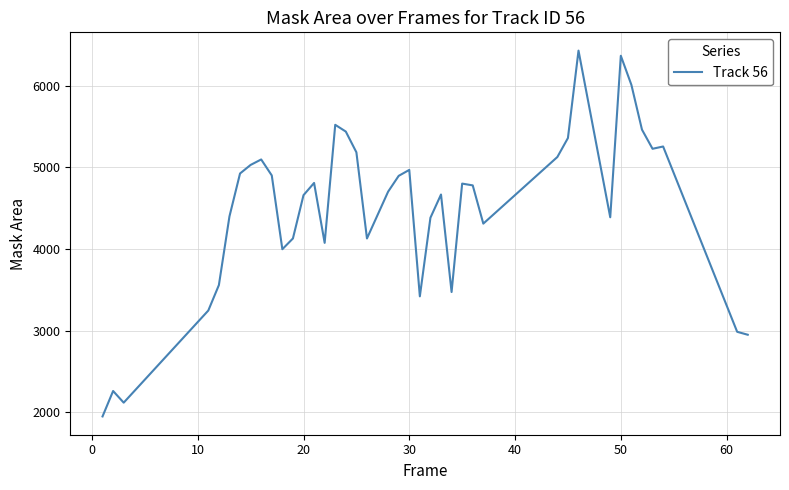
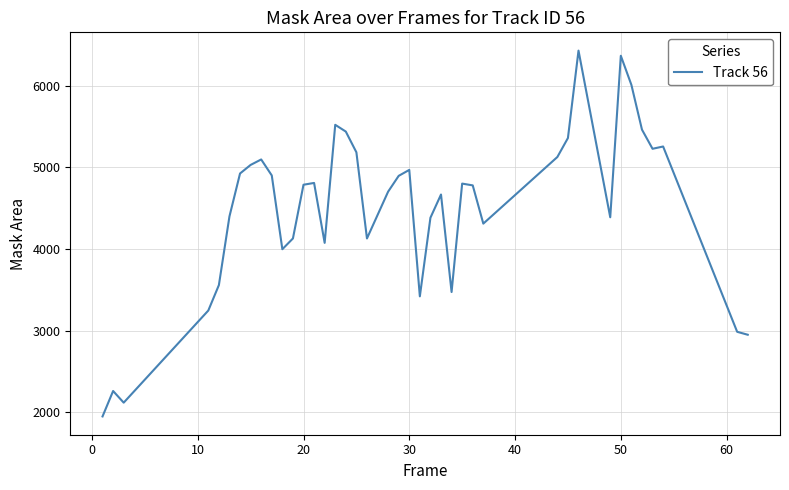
20: 4700 -> 4800
